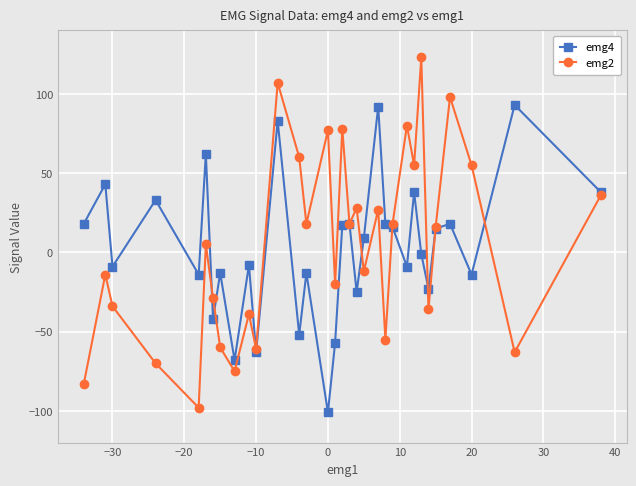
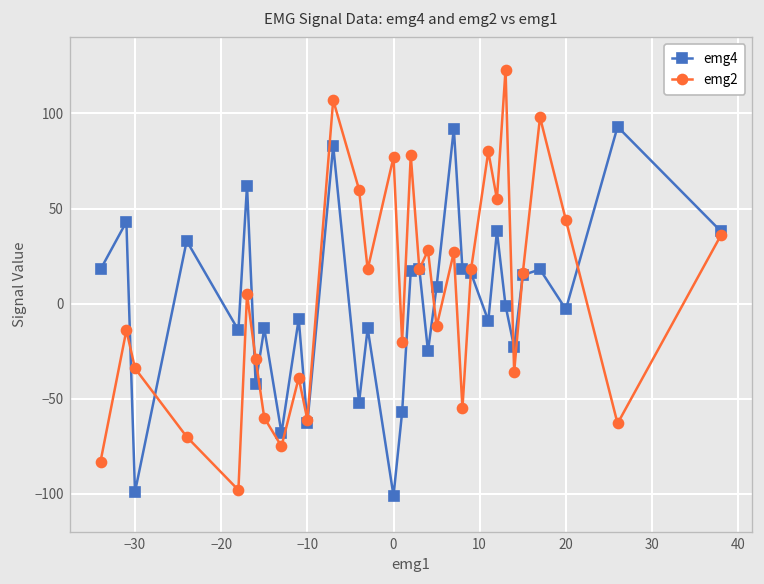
emg4, −30: -9 -> -99
emg4, 20: -14 -> -3
emg2, 20: 55 -> 44
